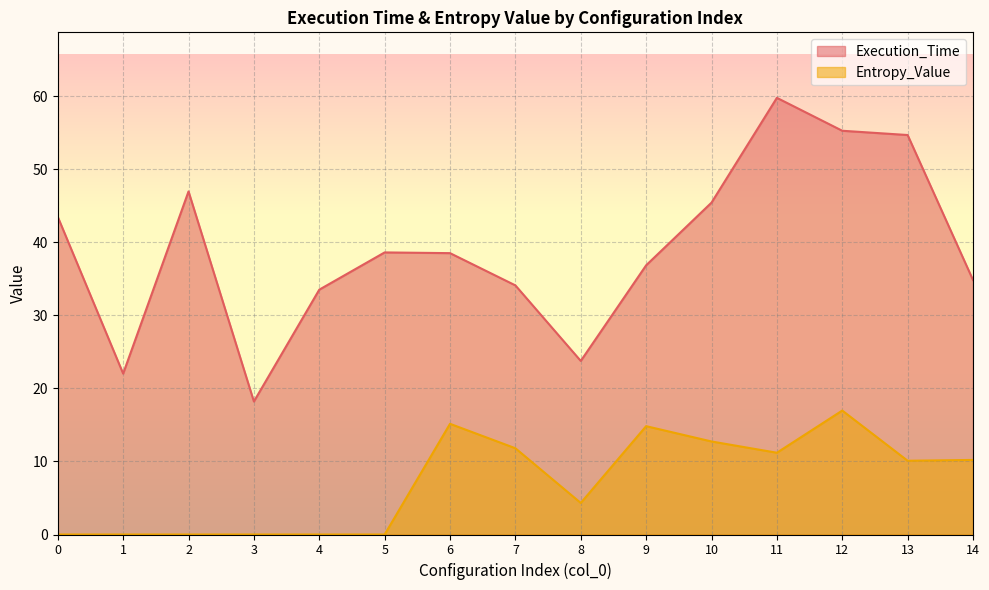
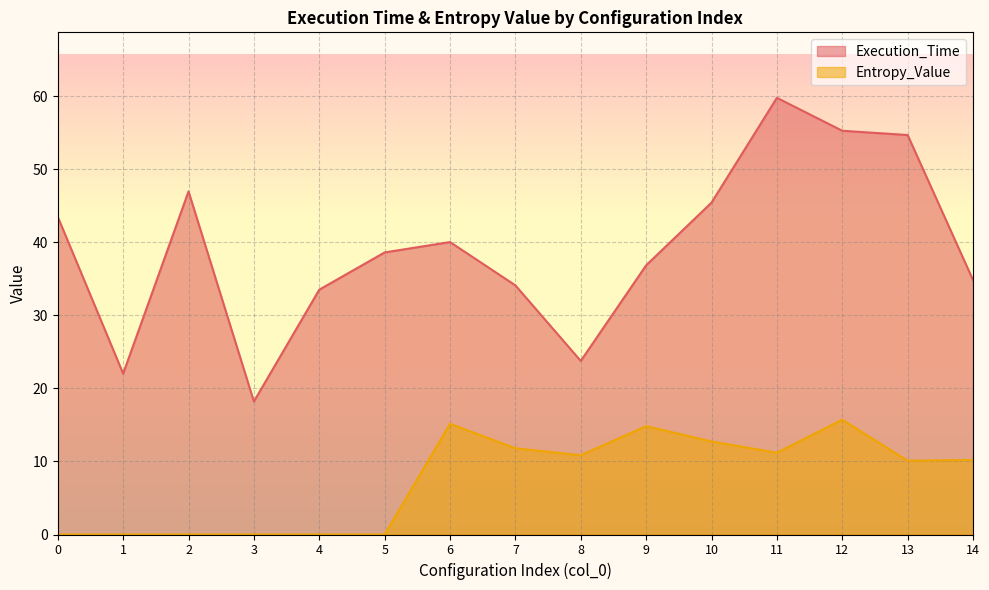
Execution_Time, 6: 39 -> 40
Entropy_Value, 8: 4 -> 11
Entropy_Value, 12: 17 -> 16
